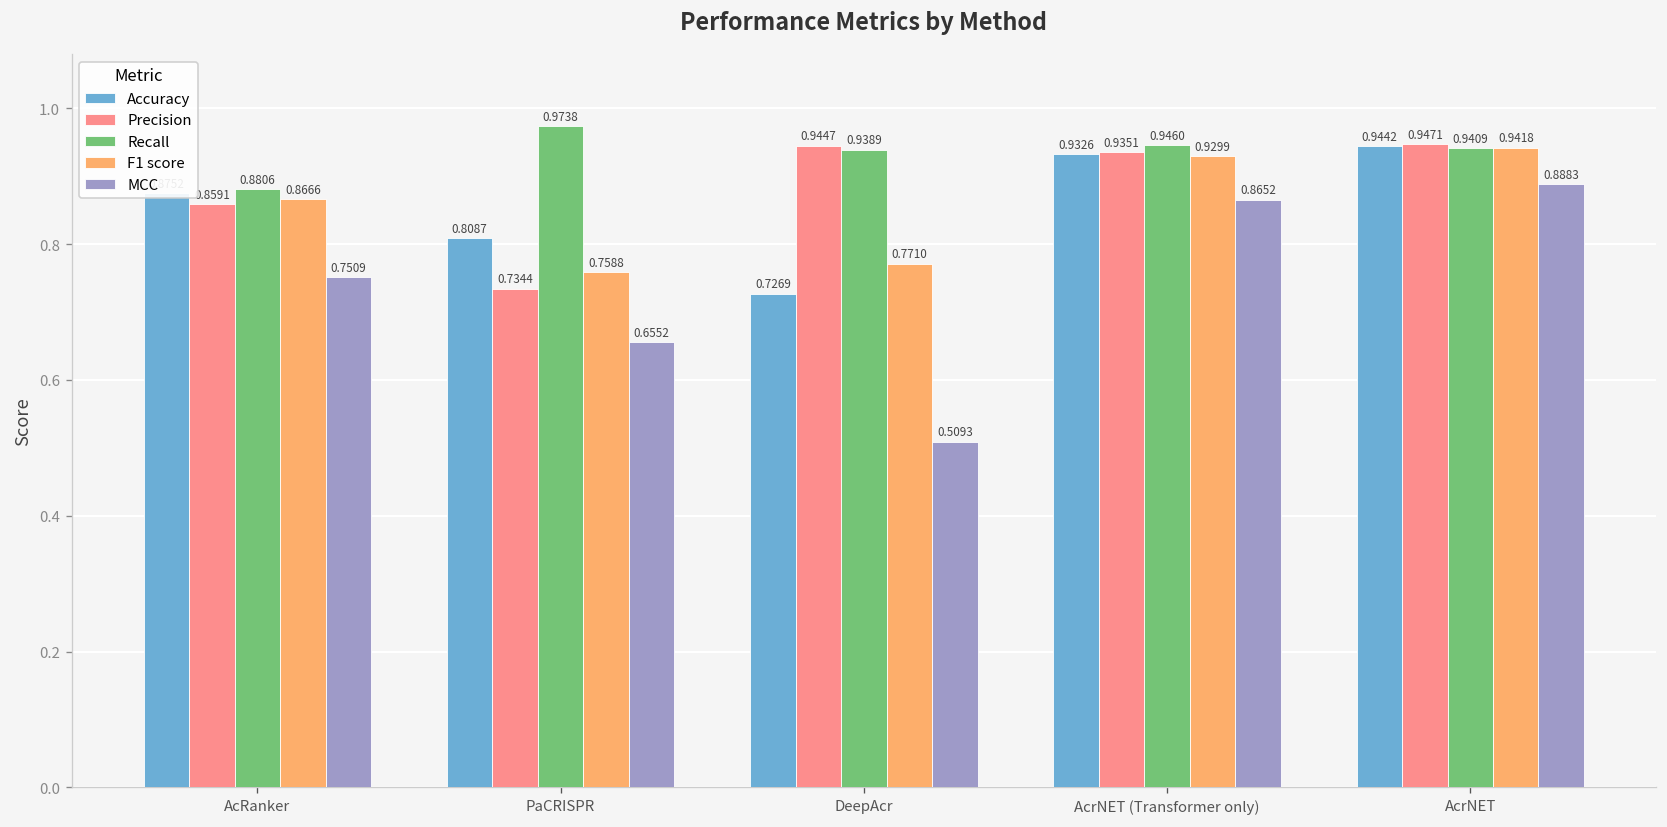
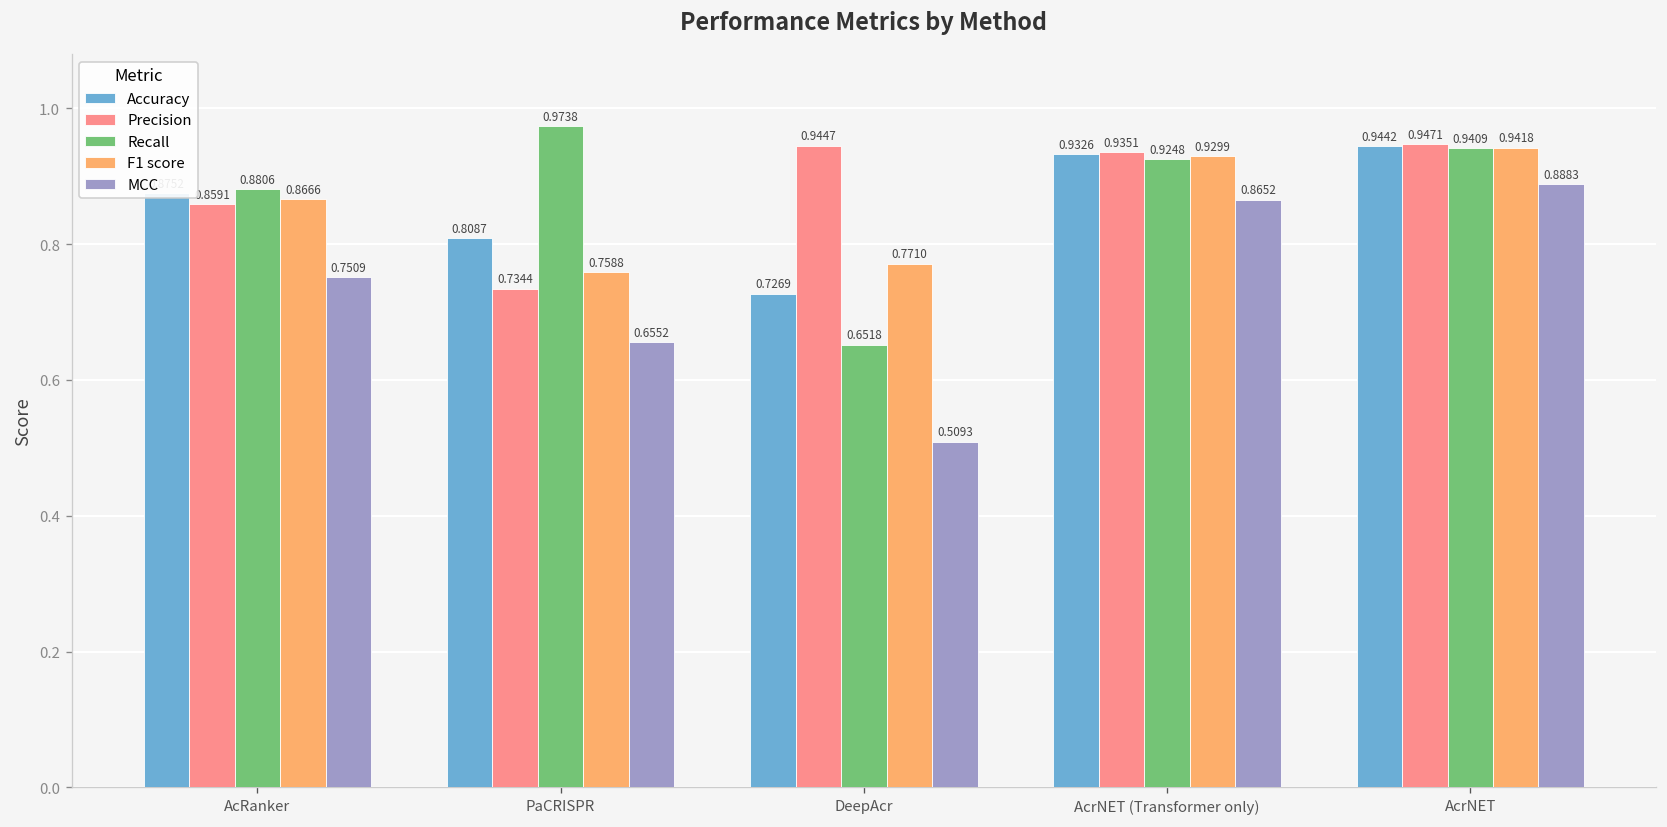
Recall, DeepAcr: 0.9389 -> 0.6518
Recall, AcrNET (Transformer only): 0.9460 -> 0.9248
